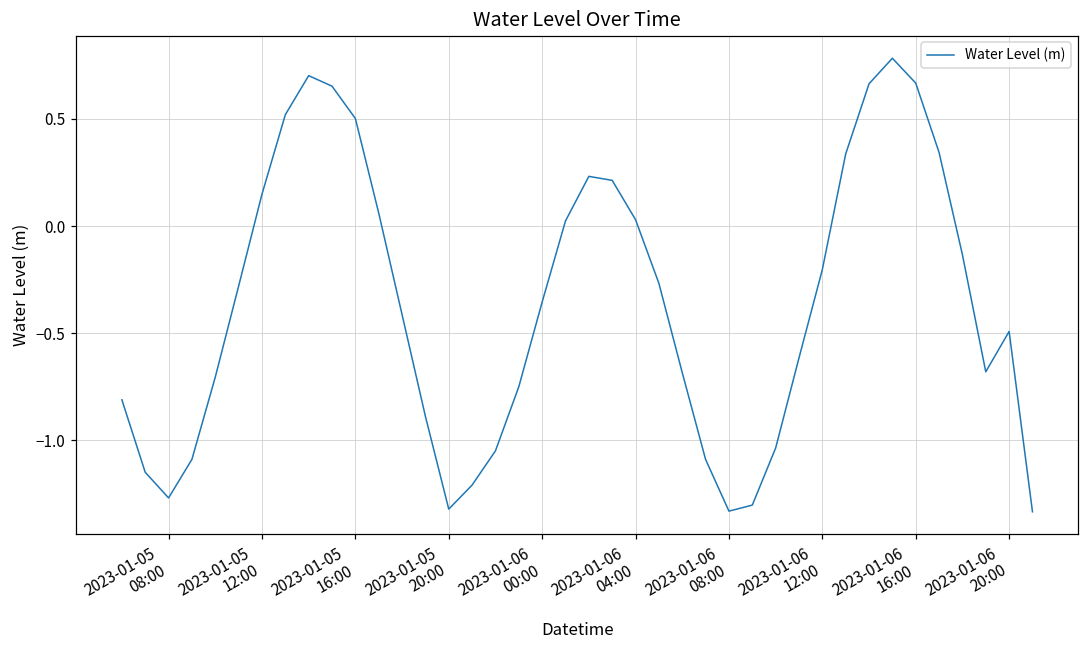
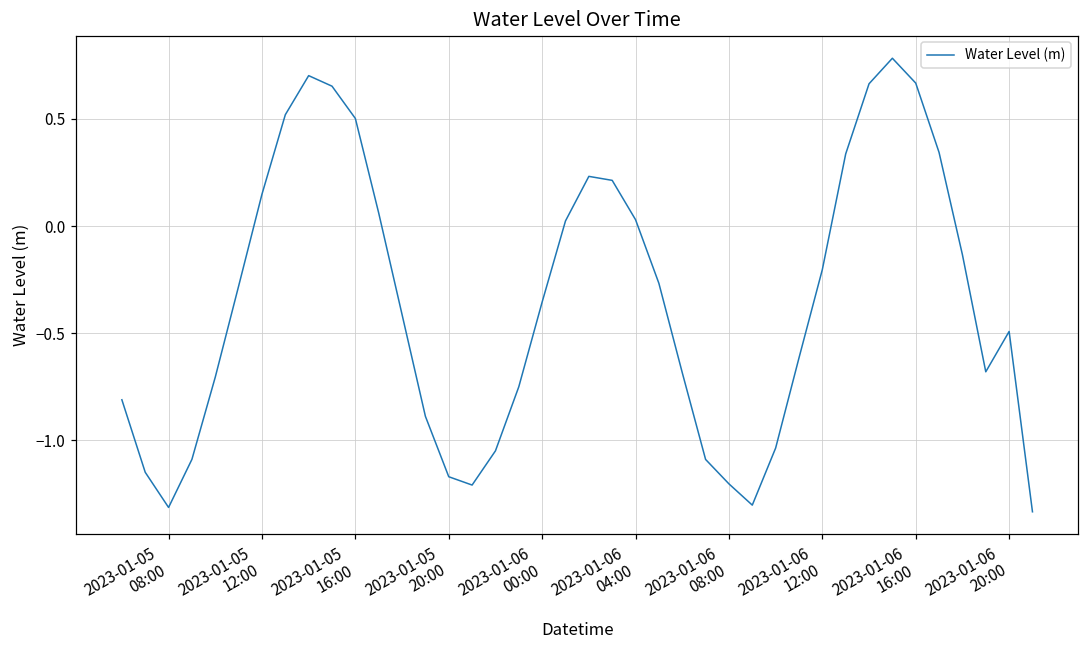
2023-01-05 08:00: -1.27 -> -1.31
2023-01-05 20:00: -1.32 -> -1.17
2023-01-06 08:00: -1.33 -> -1.20
